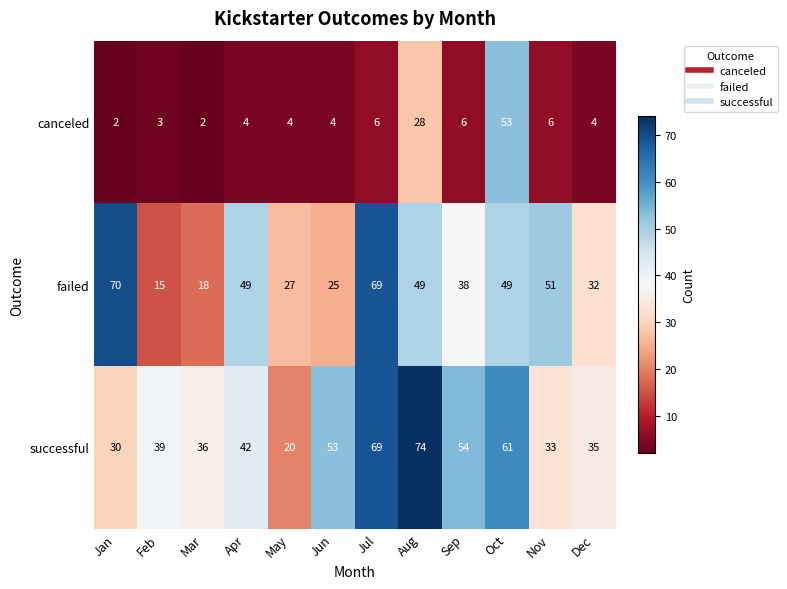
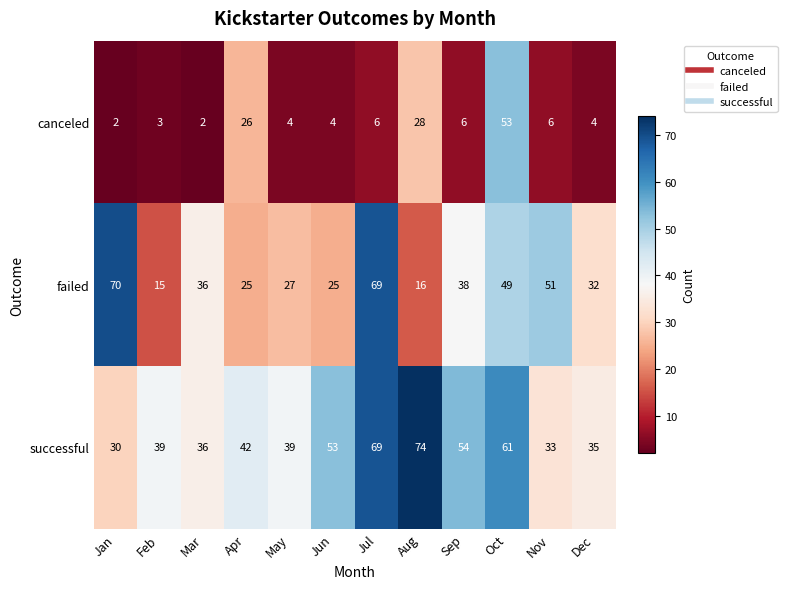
canceled, Apr: 4 -> 26
failed, Mar: 18 -> 36
failed, Apr: 49 -> 25
failed, Aug: 49 -> 16
successful, May: 20 -> 39
